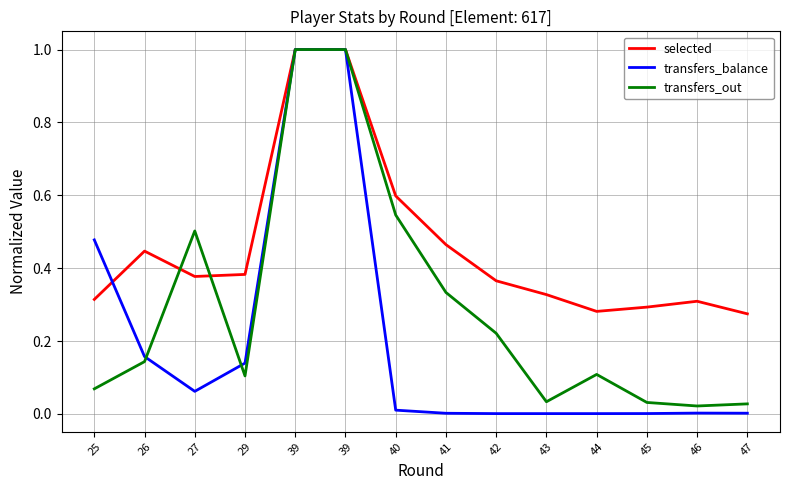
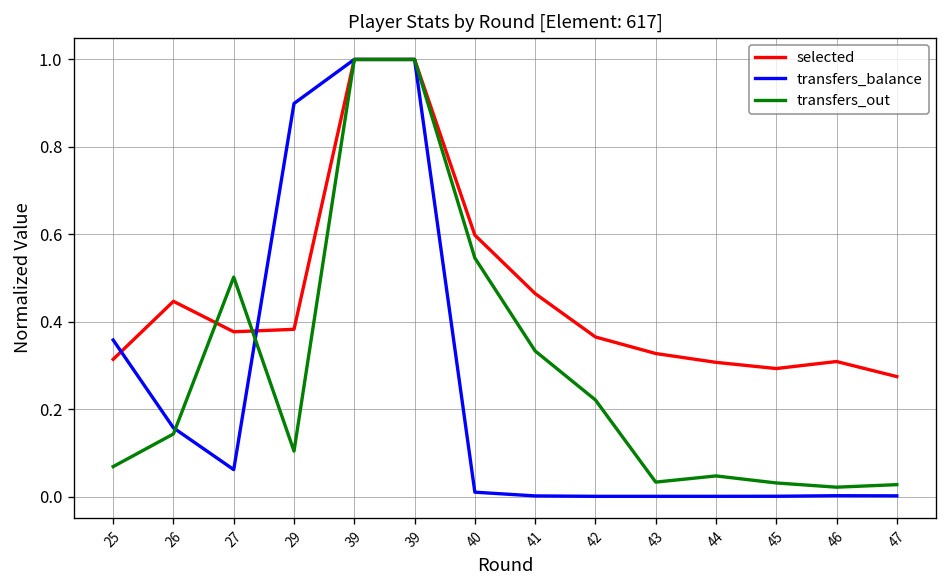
transfers_balance, 25: 0.48 -> 0.36
transfers_balance, 29: 0.14 -> 0.90
selected, 44: 0.28 -> 0.31
transfers_out, 44: 0.11 -> 0.05
